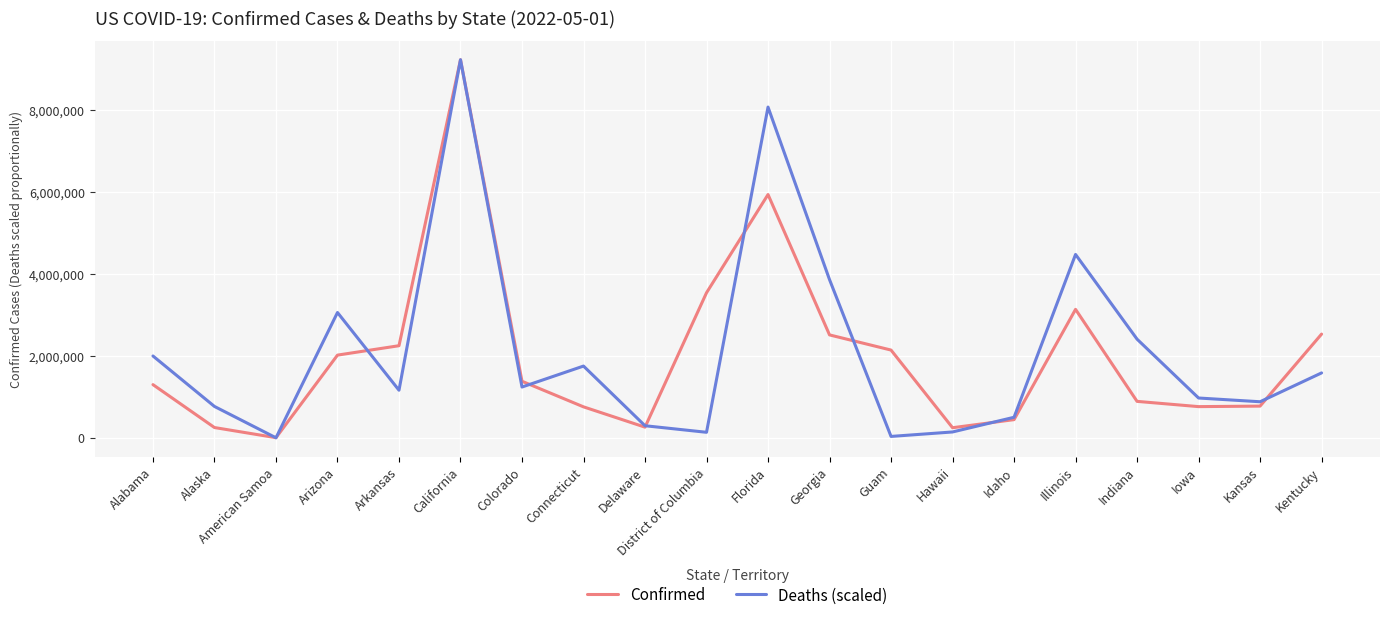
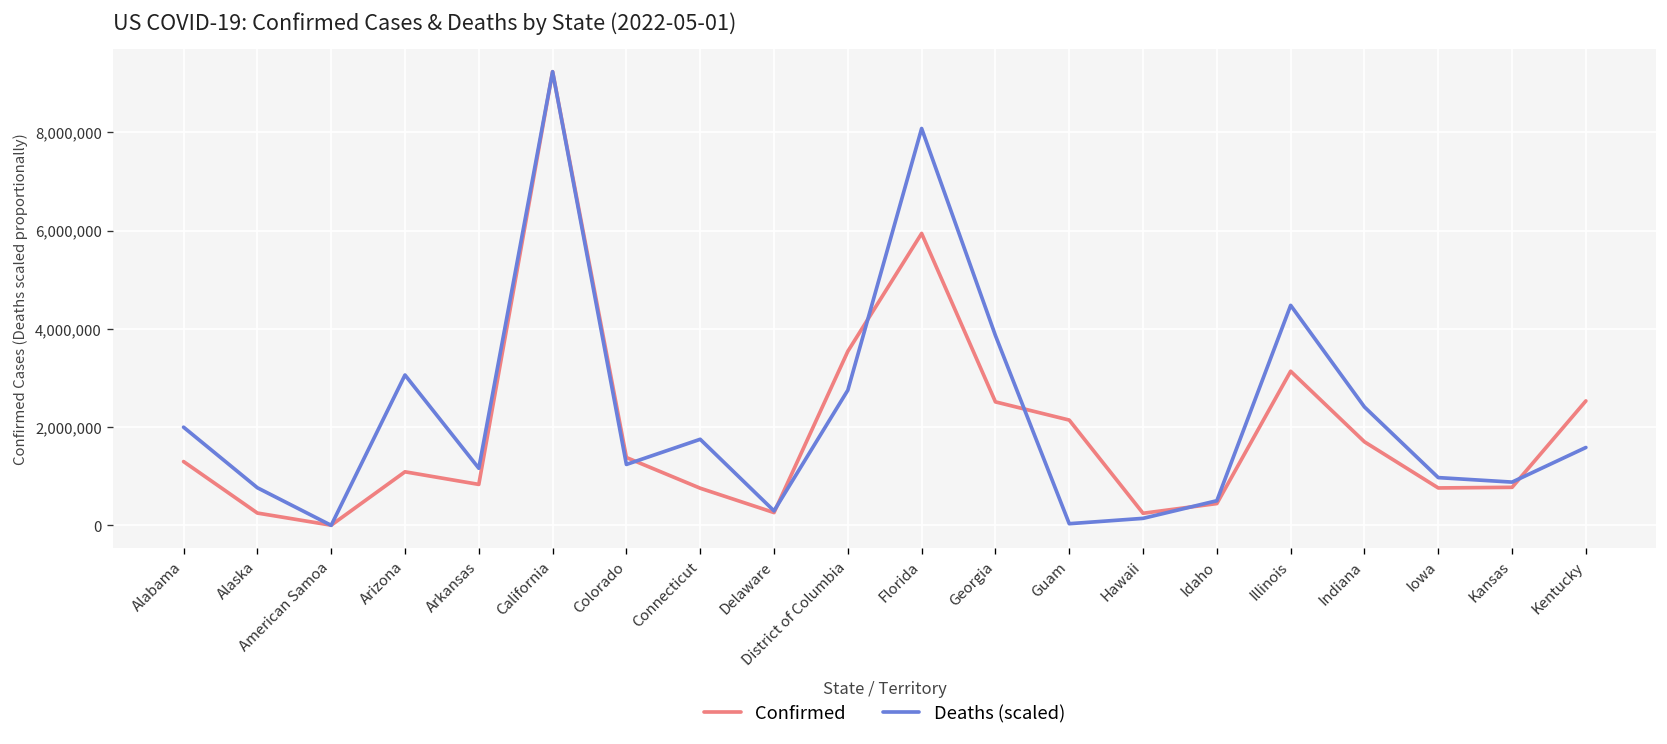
Confirmed, Arizona: 2,000,000 -> 1,100,000
Confirmed, Arkansas: 2,300,000 -> 800,000
Deaths (scaled), District of Columbia: 100,000 -> 2,800,000
Confirmed, Indiana: 900,000 -> 1,700,000
